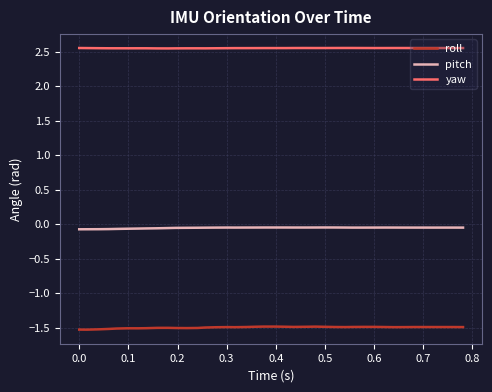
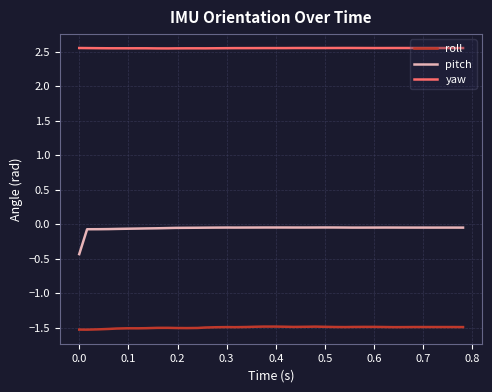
pitch, 0.0: -0.1 -> -0.4
